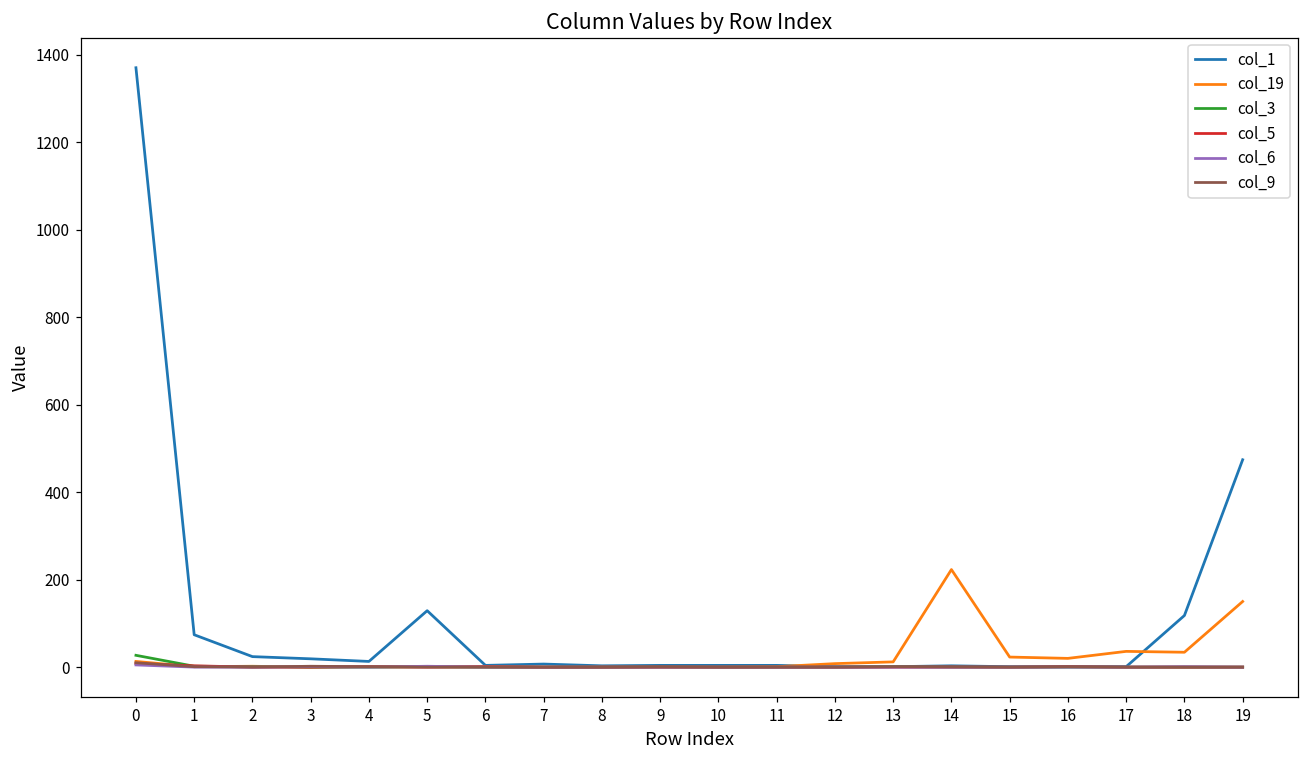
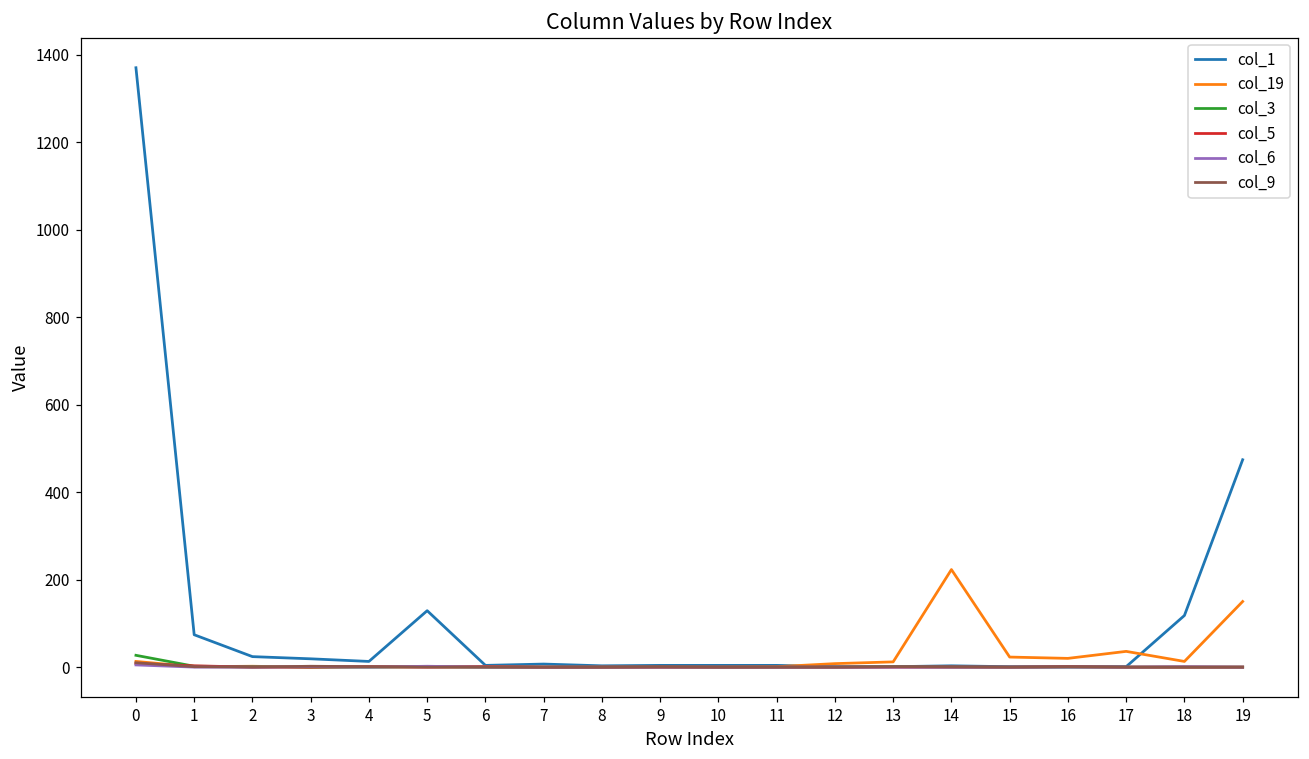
col_19, 18: 30 -> 10
